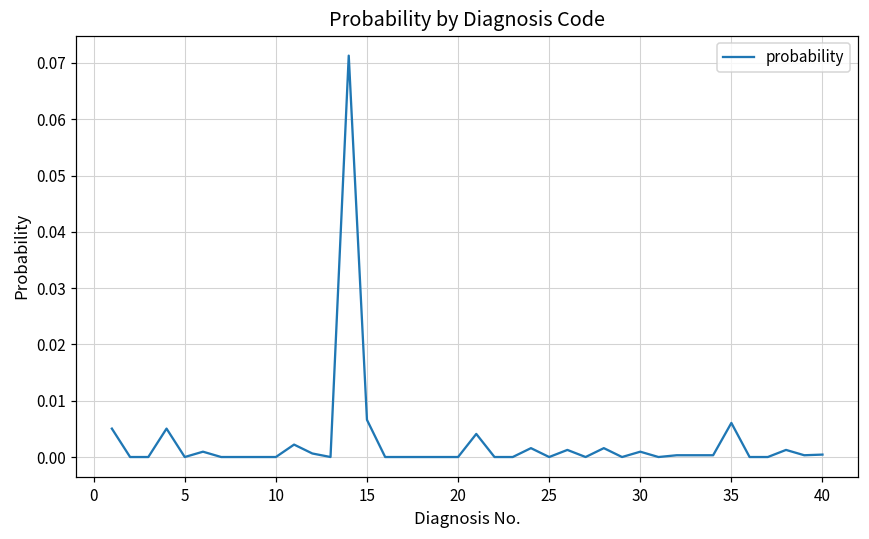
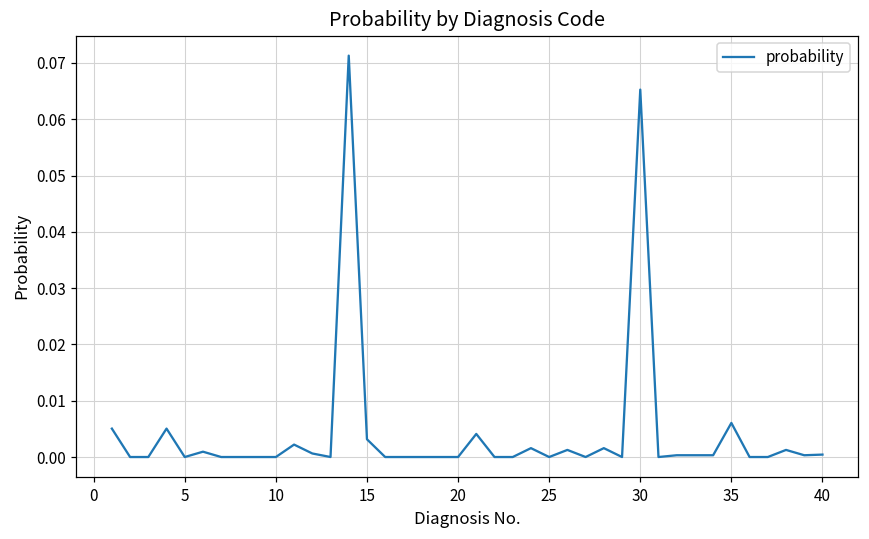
15: 0.007 -> 0.003
30: 0.001 -> 0.065
